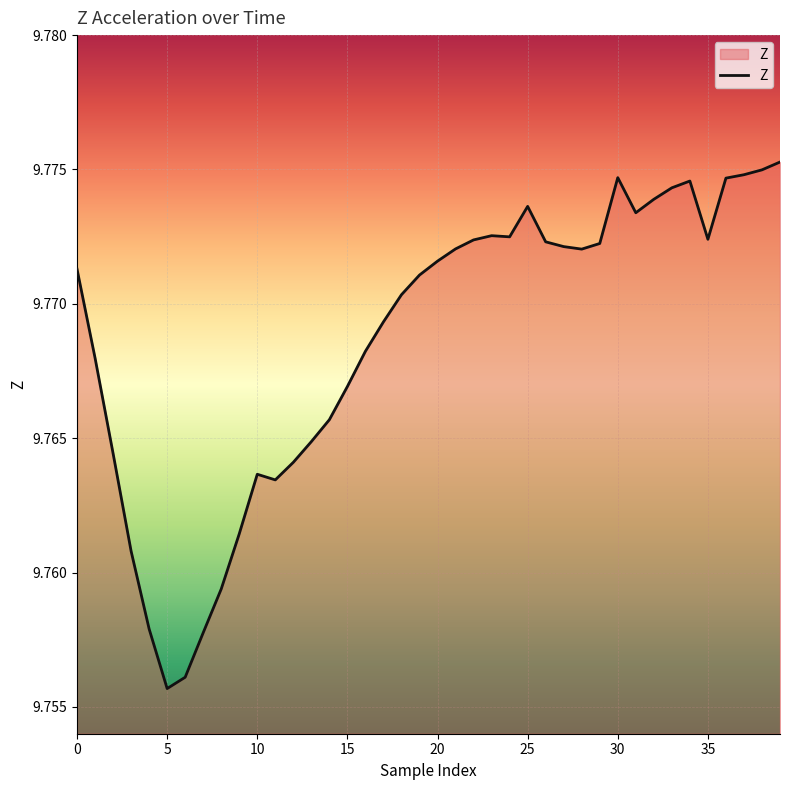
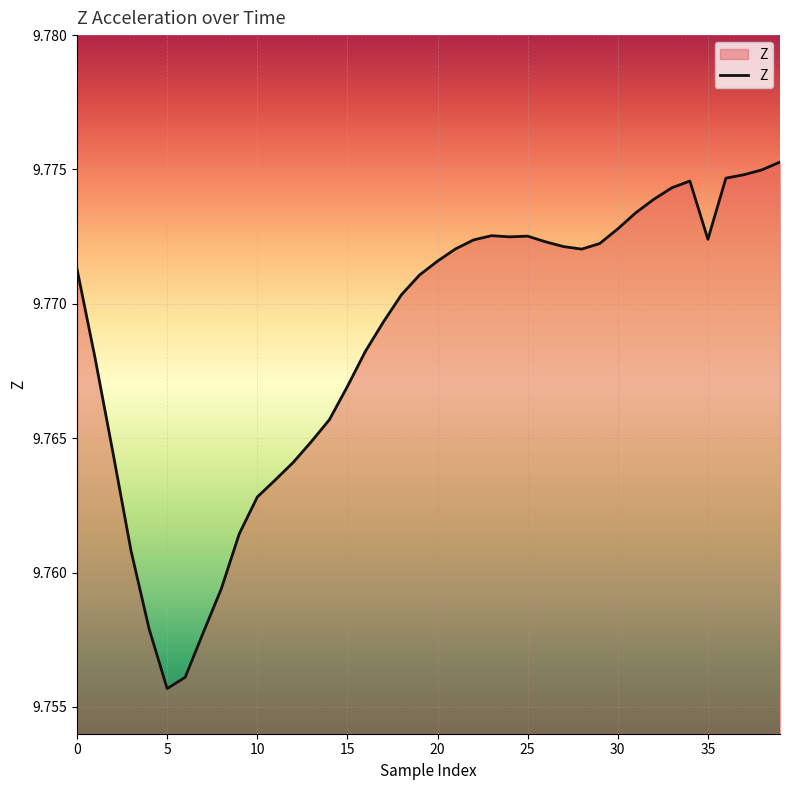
10: 9.7637 -> 9.7628
25: 9.7736 -> 9.7725
30: 9.7747 -> 9.7728
